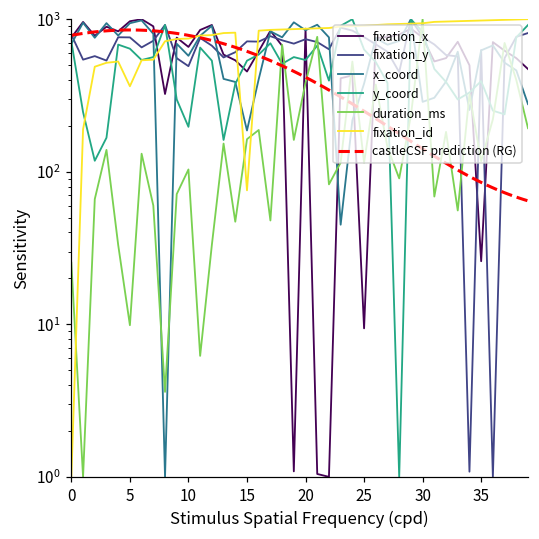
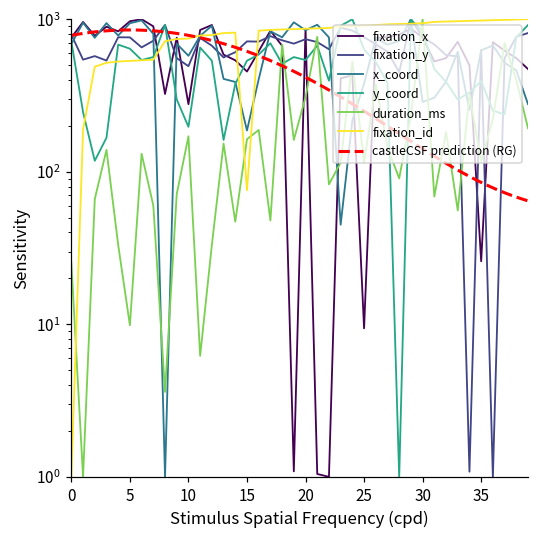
fixation_id, 5: 360 -> 530
fixation_x, 10: 700 -> 280
duration_ms, 10: 100 -> 170
duration_ms, 20: 380 -> 310
